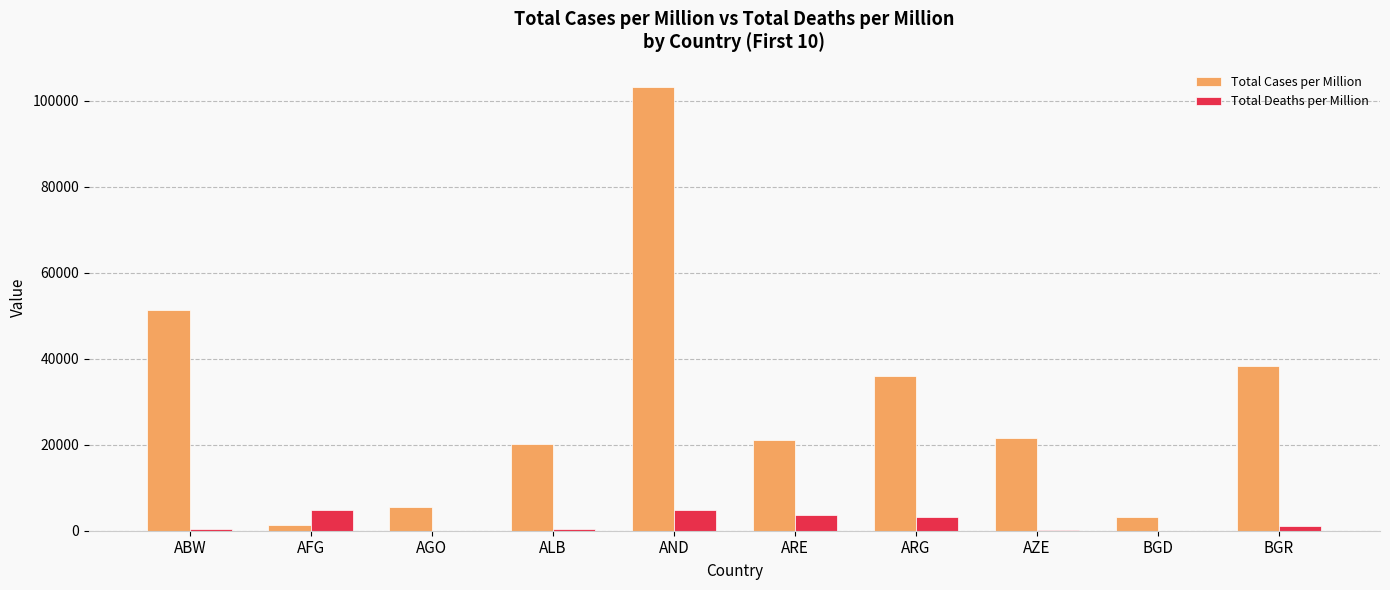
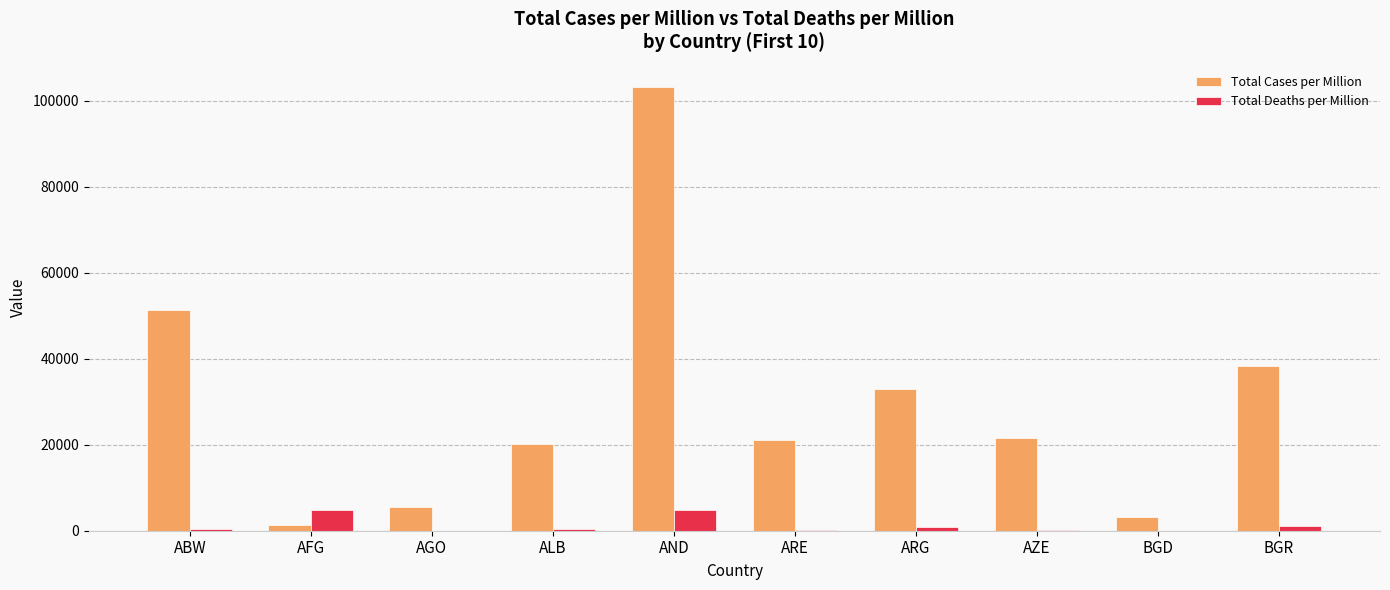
Total Deaths per Million, ARE: 4000 -> 0
Total Cases per Million, ARG: 36000 -> 33000
Total Deaths per Million, ARG: 3000 -> 1000
